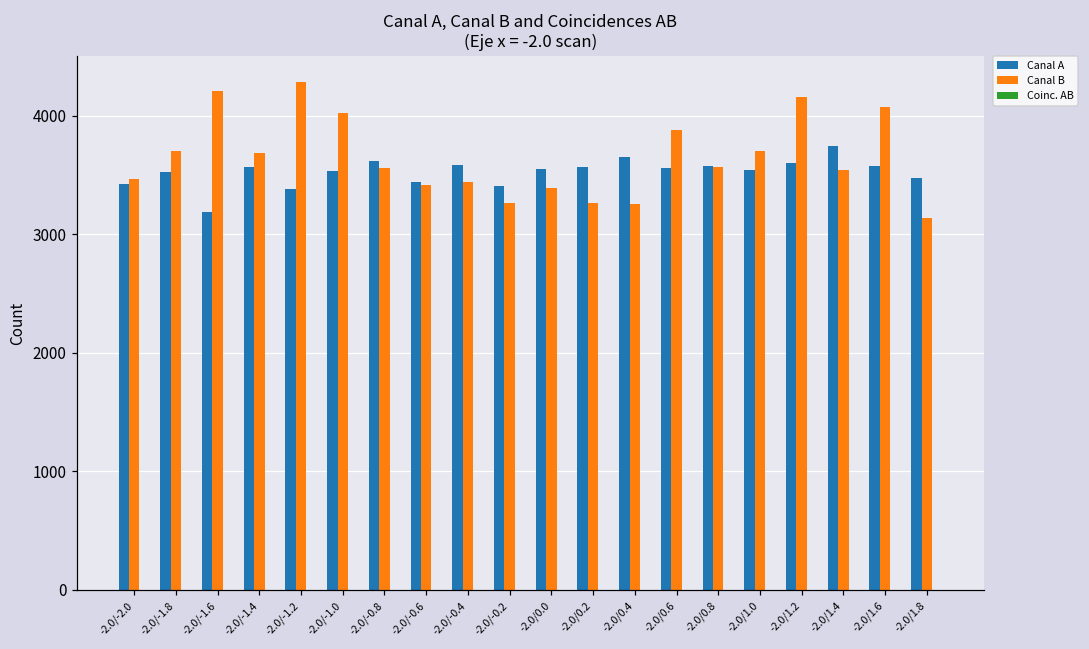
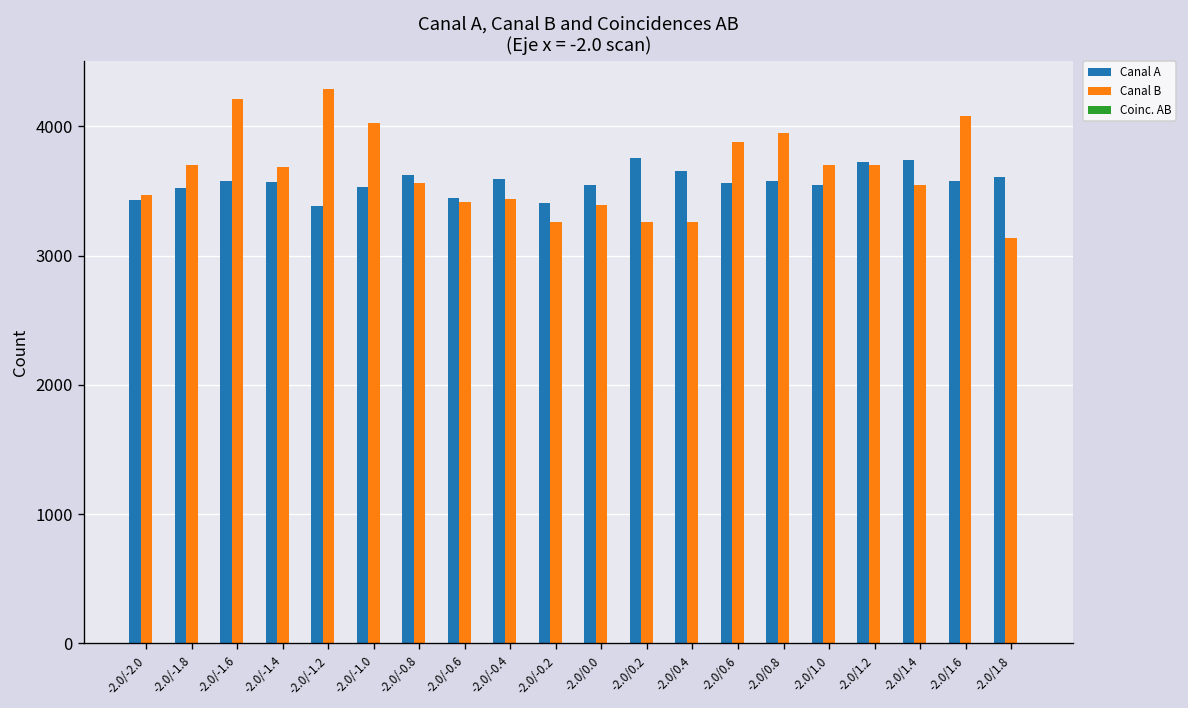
Canal A, -2.0/-1.6: 3180 -> 3580
Canal A, -2.0/0.2: 3570 -> 3750
Canal B, -2.0/0.8: 3570 -> 3950
Canal A, -2.0/1.2: 3610 -> 3730
Canal B, -2.0/1.2: 4160 -> 3700
Canal A, -2.0/1.8: 3480 -> 3610
